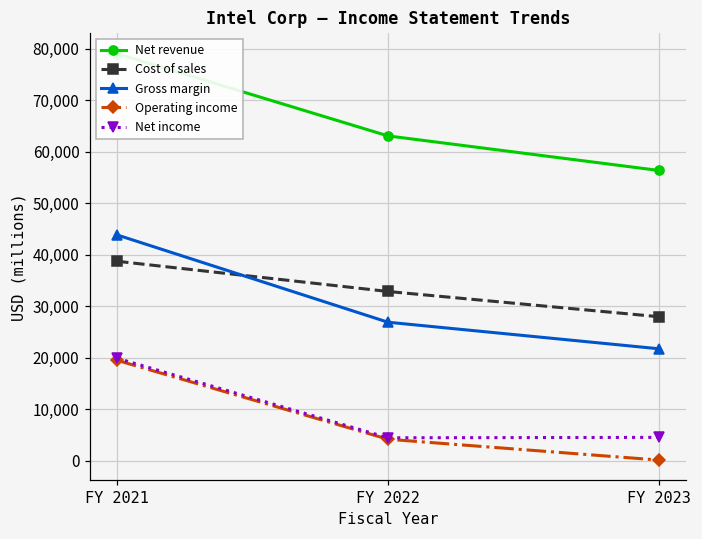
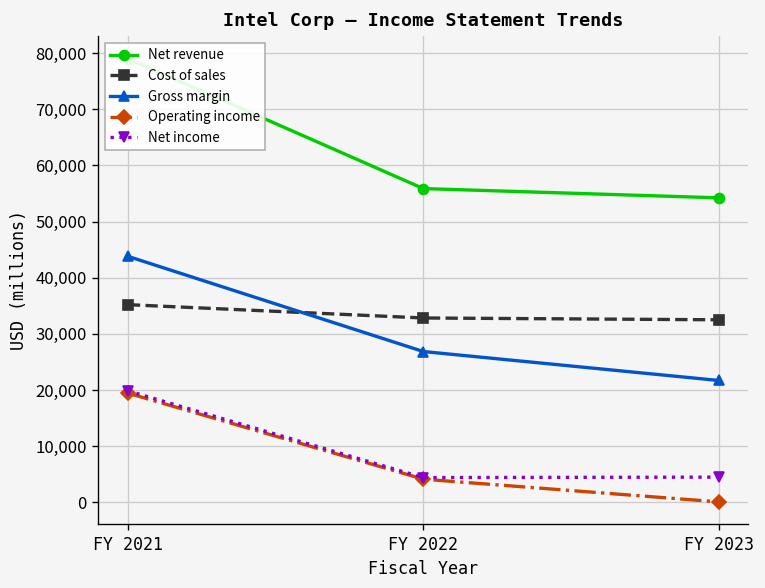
Cost of sales, FY 2021: 39,000 -> 35,000
Net revenue, FY 2022: 63,000 -> 56,000
Net revenue, FY 2023: 56,000 -> 54,000
Cost of sales, FY 2023: 28,000 -> 33,000
